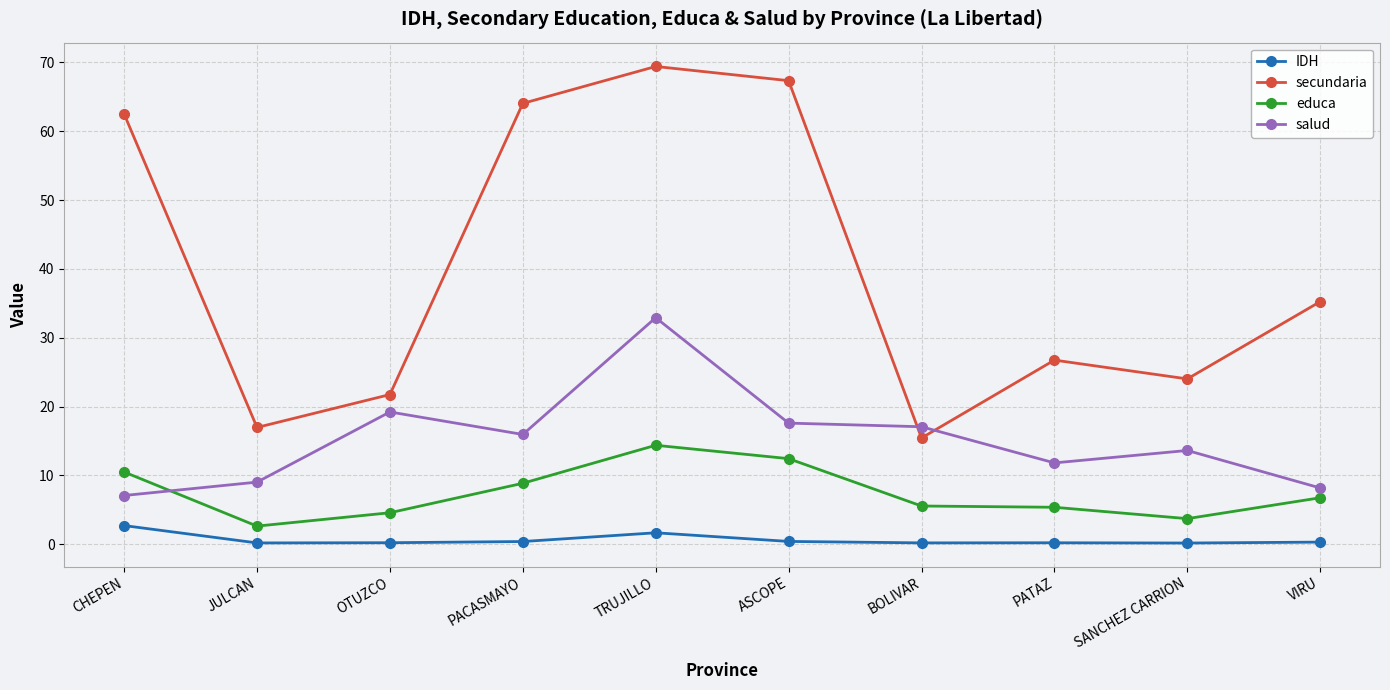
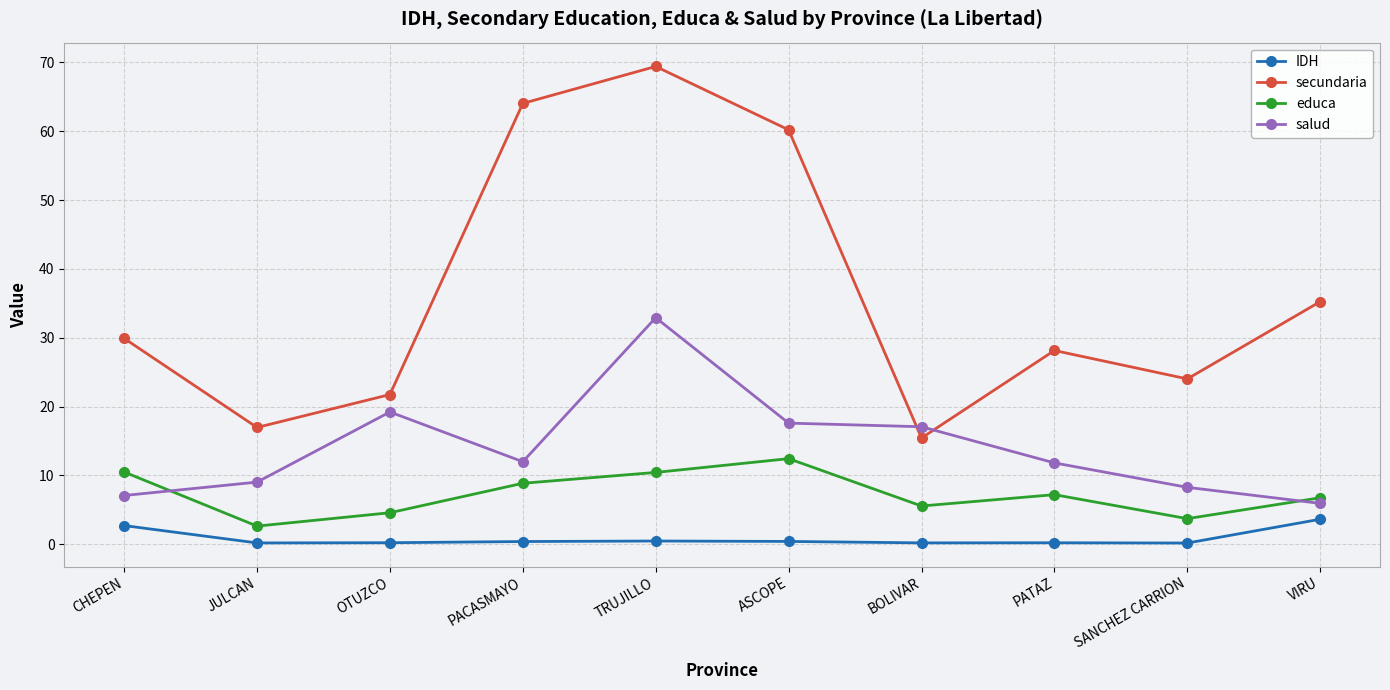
secundaria, CHEPEN: 63 -> 30
salud, PACASMAYO: 16 -> 12
IDH, TRUJILLO: 2 -> 0
educa, TRUJILLO: 14 -> 10
secundaria, ASCOPE: 67 -> 60
secundaria, PATAZ: 27 -> 28
educa, PATAZ: 5 -> 7
salud, SANCHEZ CARRION: 14 -> 8
IDH, VIRU: 0 -> 4
salud, VIRU: 8 -> 6
